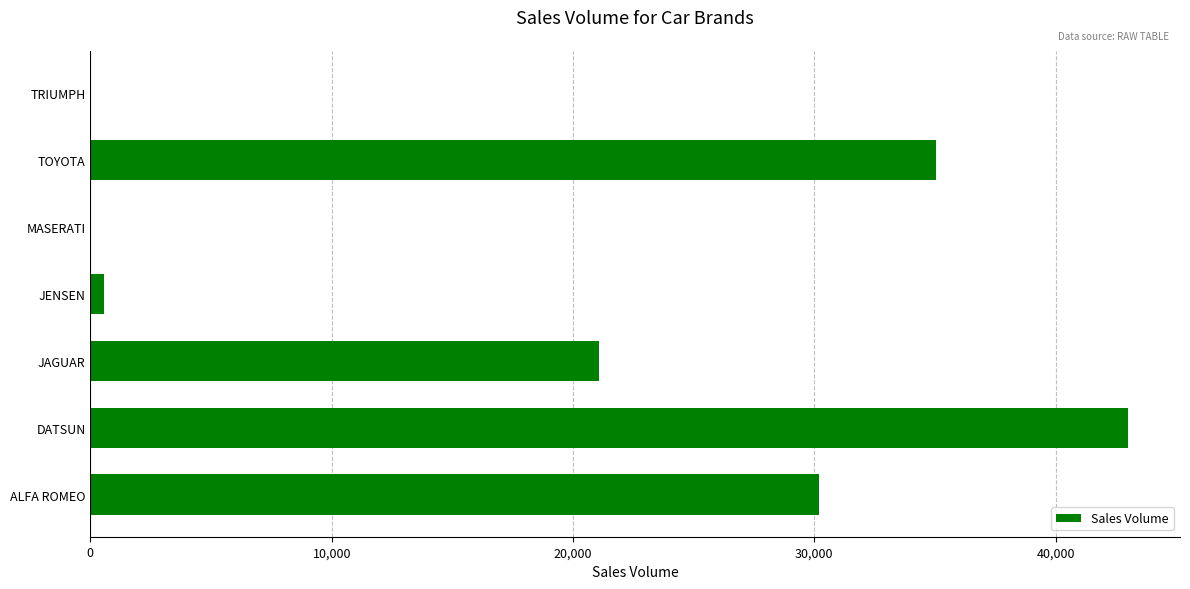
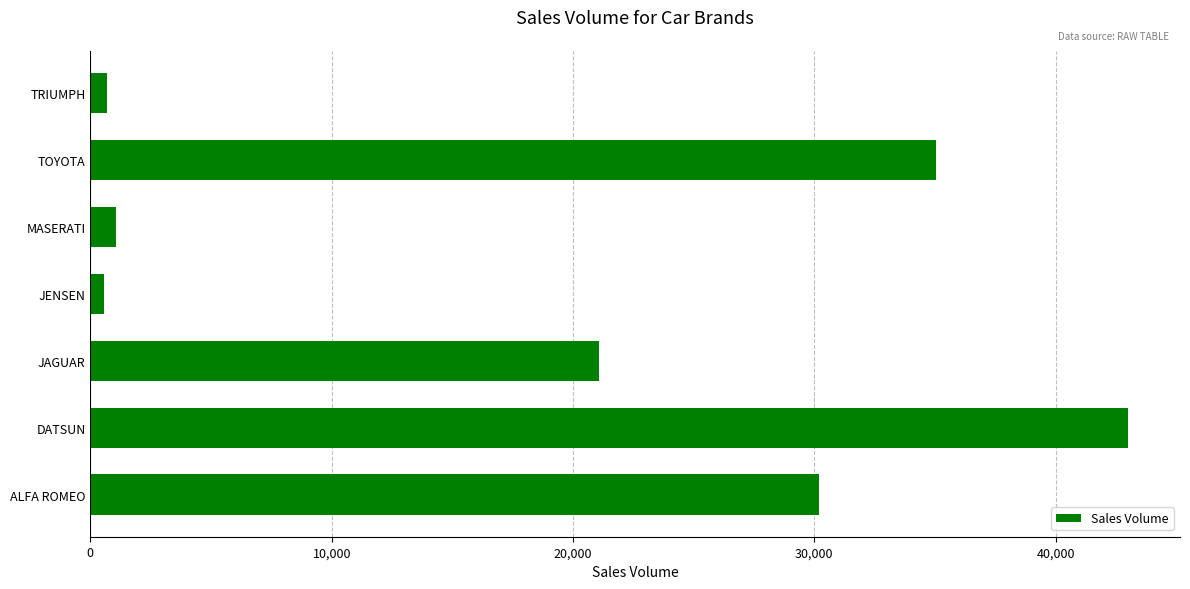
TRIUMPH: 0 -> 700
MASERATI: 0 -> 1,100
